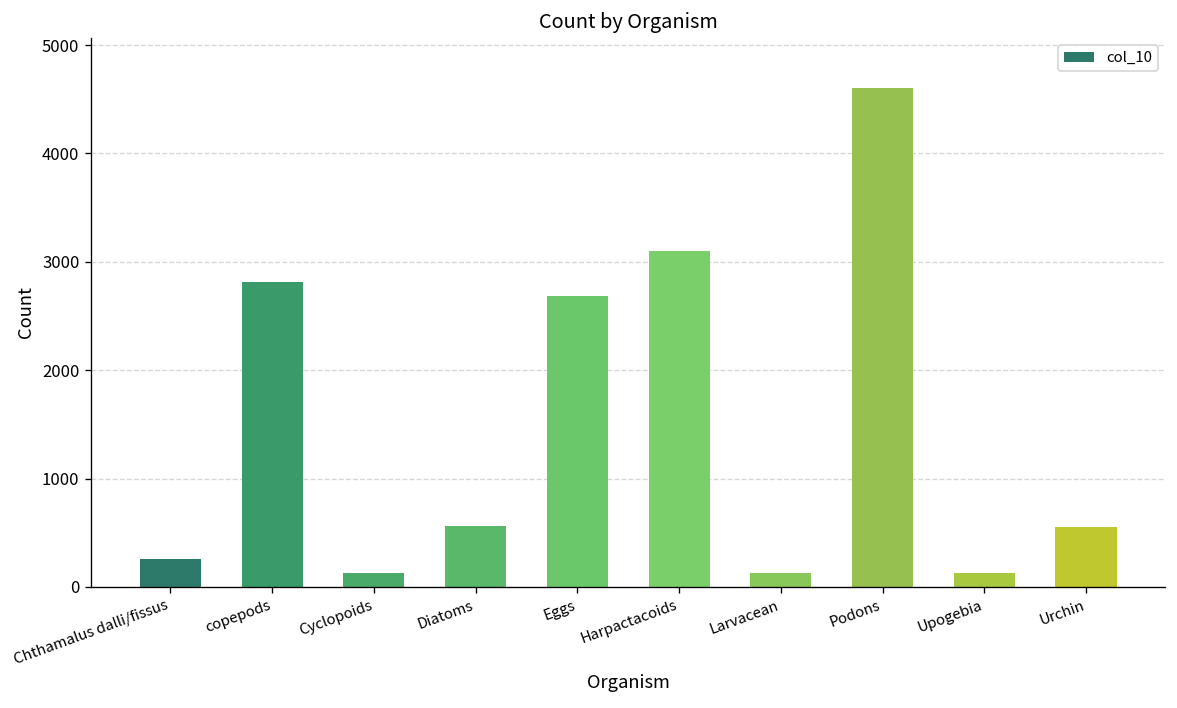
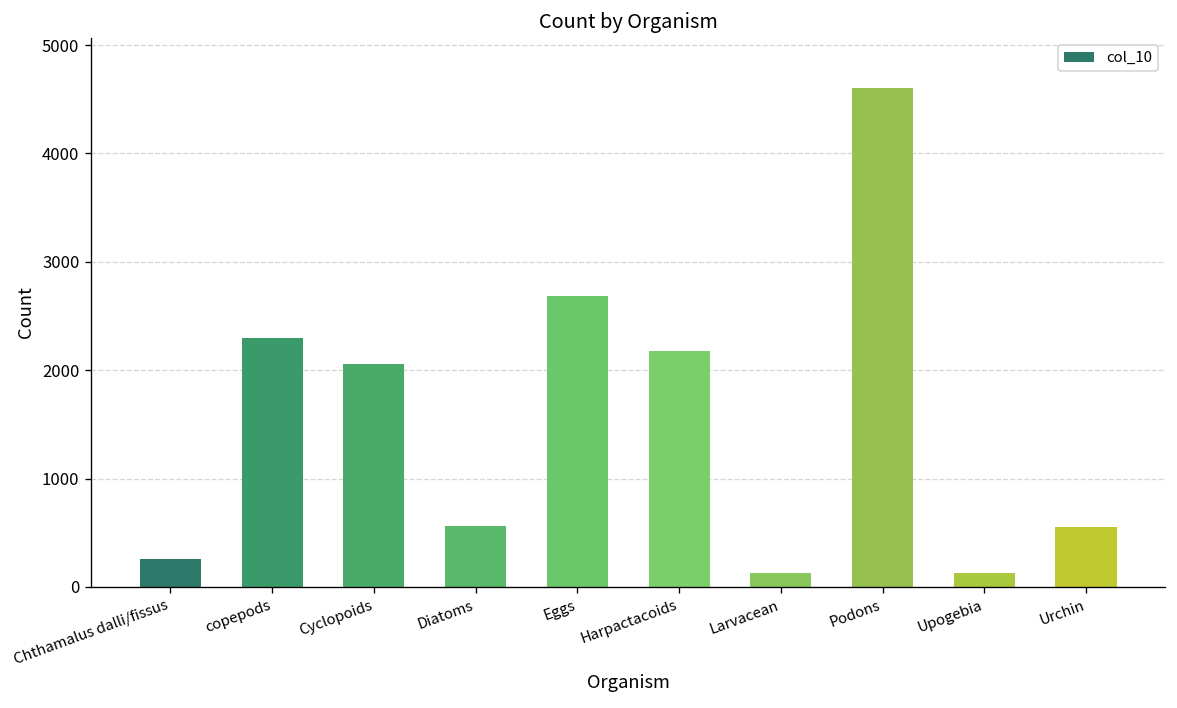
copepods: 2800 -> 2300
Cyclopoids: 100 -> 2100
Harpactacoids: 3100 -> 2200
